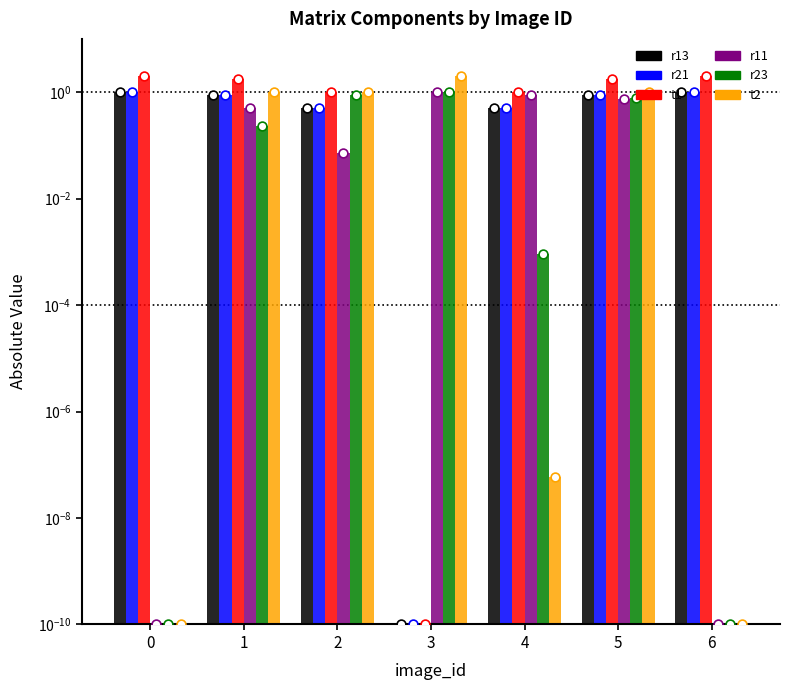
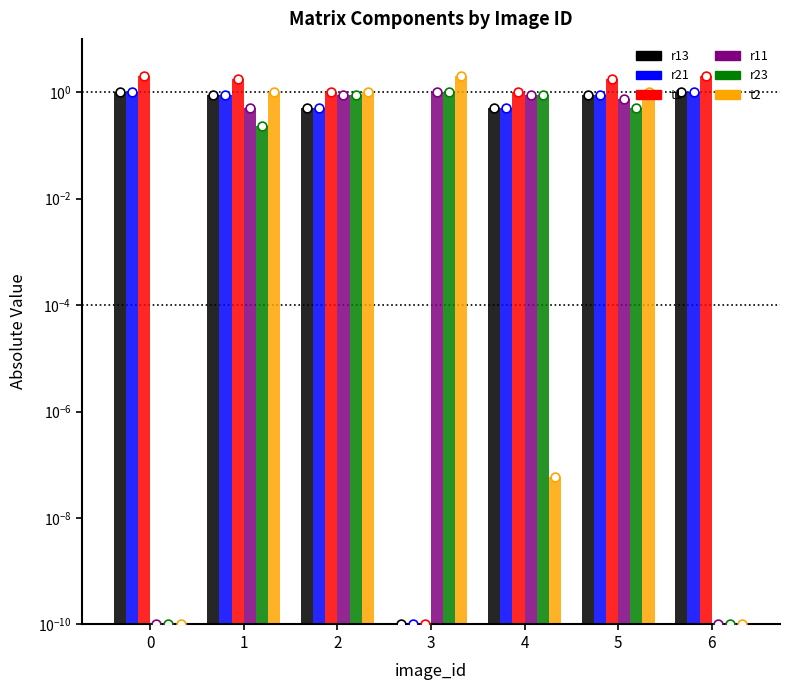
r11, 2: 0.07 -> 0.9
r23, 4: 0.0009 -> 0.9
r23, 5: 0.8 -> 0.5
